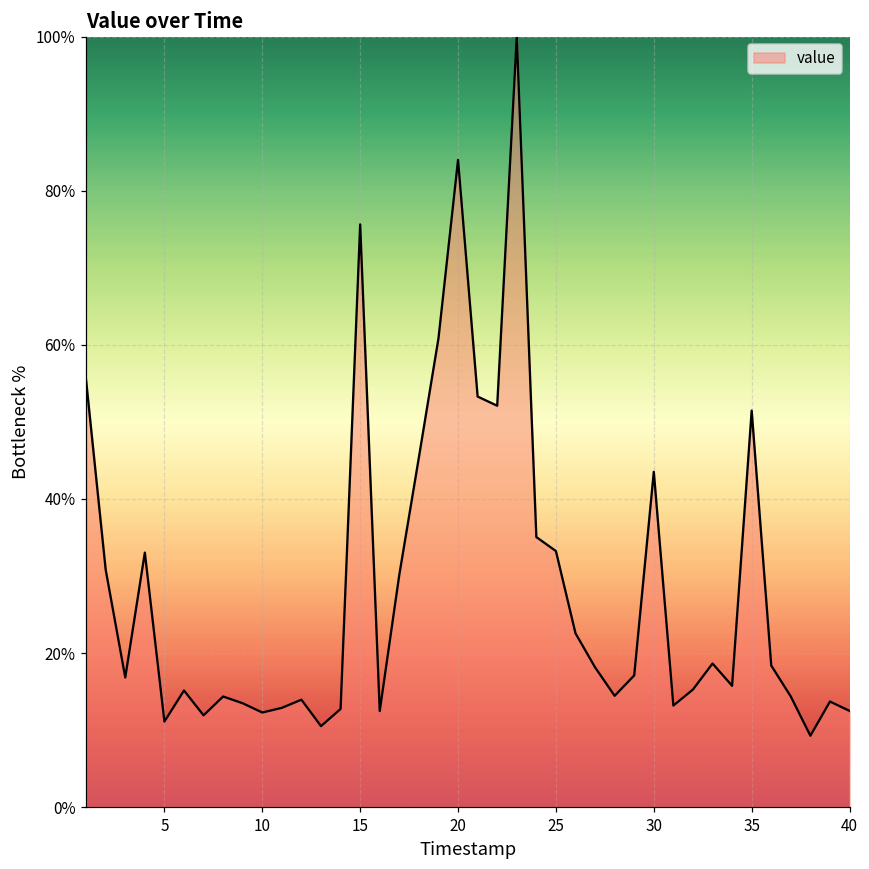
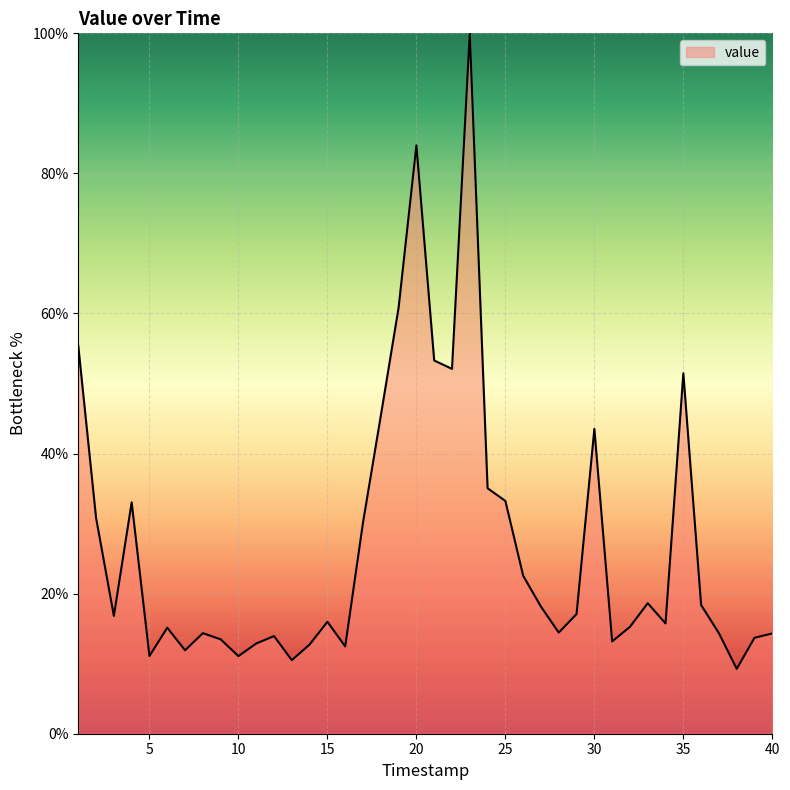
10: 12% -> 11%
15: 76% -> 16%
40: 12% -> 14%
